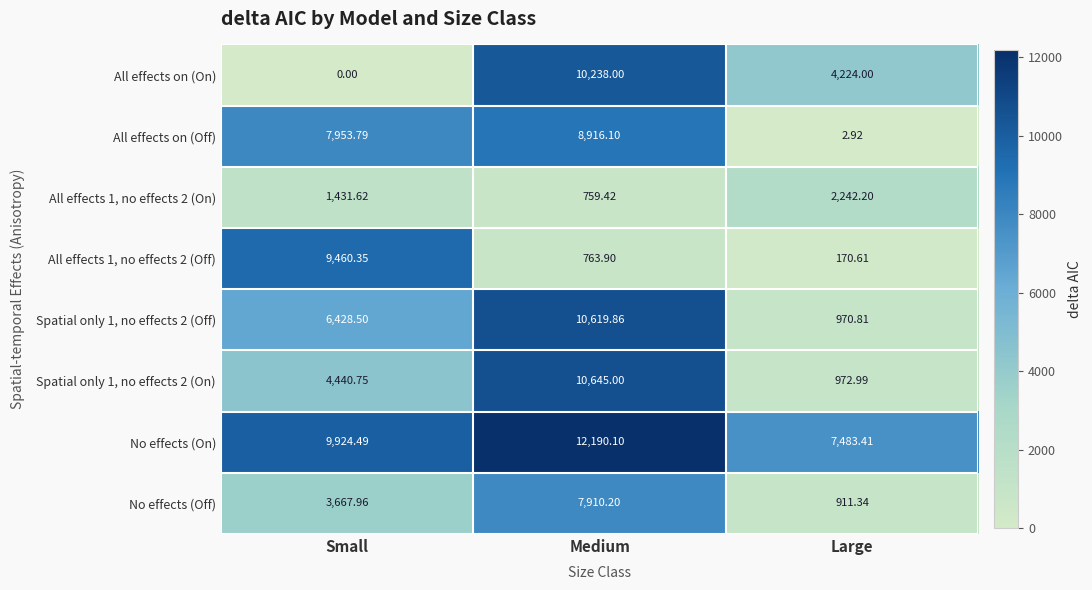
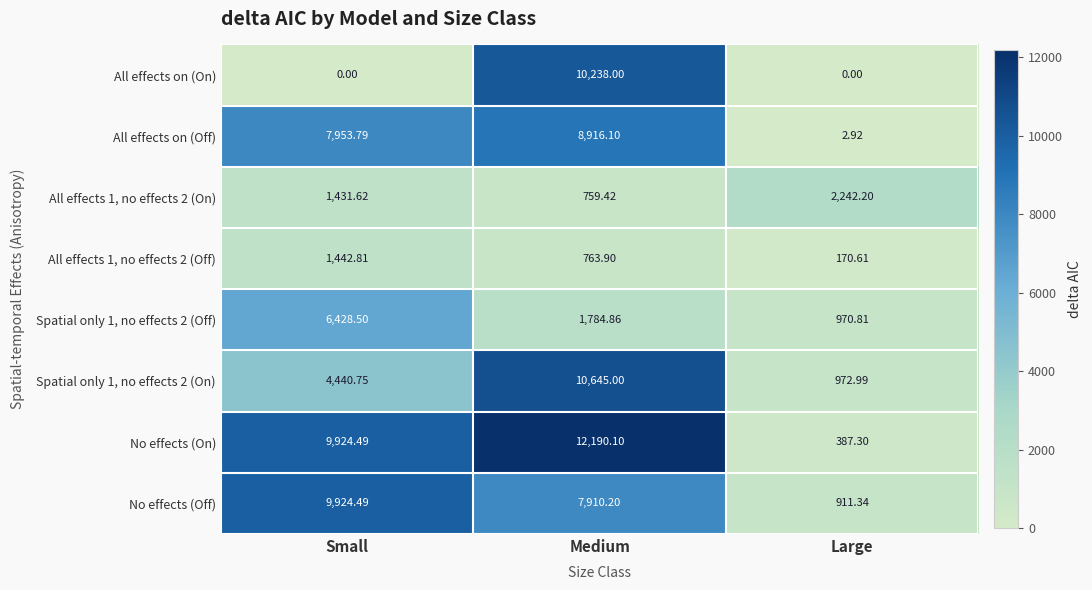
All effects on (On), Large: 4,224.00 -> 0.00
All effects 1, no effects 2 (Off), Small: 9,460.35 -> 1,442.81
Spatial only 1, no effects 2 (Off), Medium: 10,619.86 -> 1,784.86
No effects (On), Large: 7,483.41 -> 387.30
No effects (Off), Small: 3,667.96 -> 9,924.49
